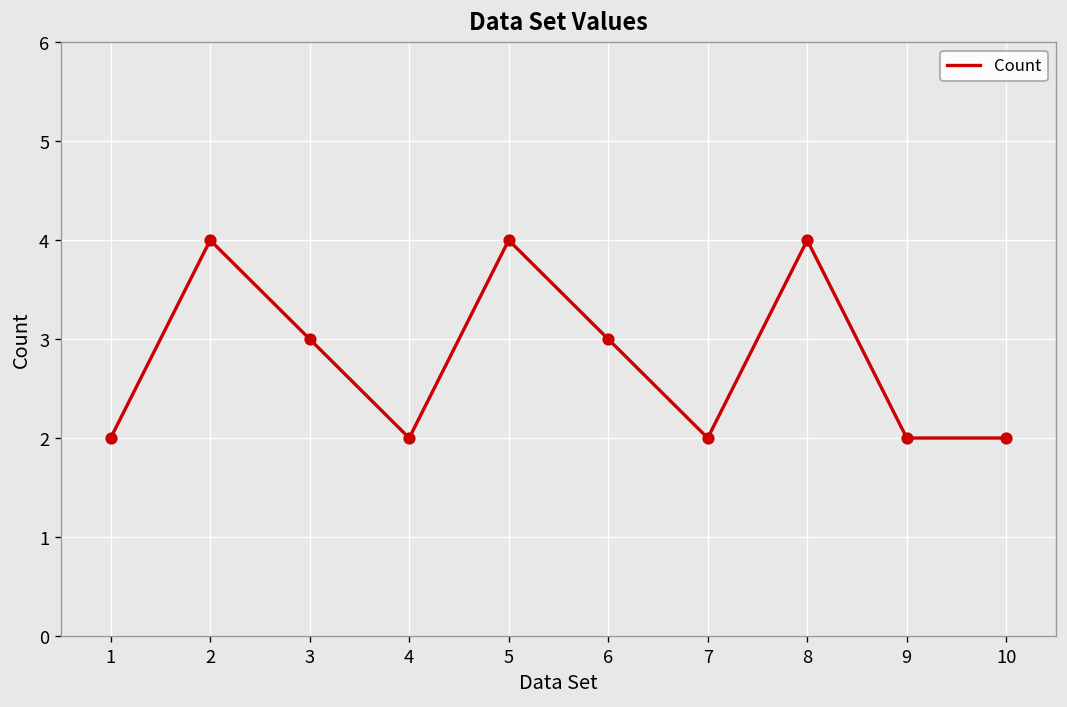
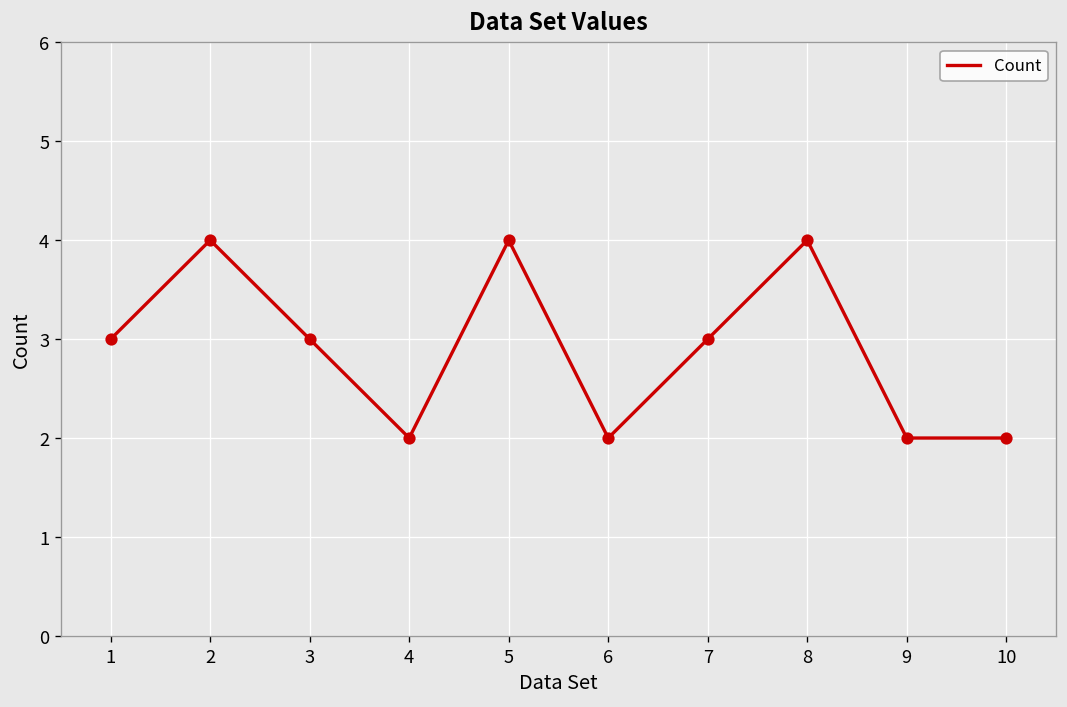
1: 2 -> 3
6: 3 -> 2
7: 2 -> 3
